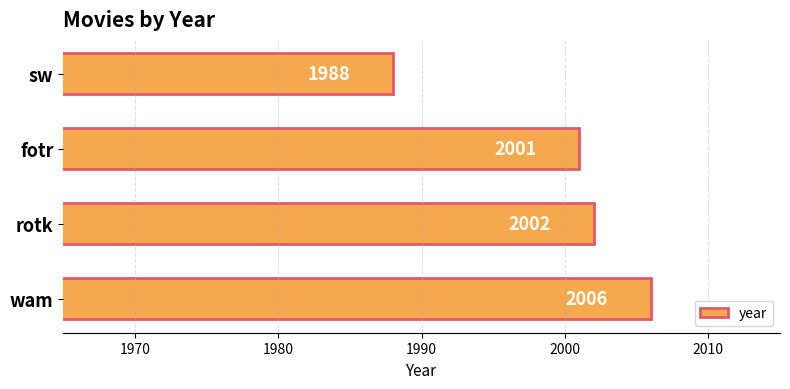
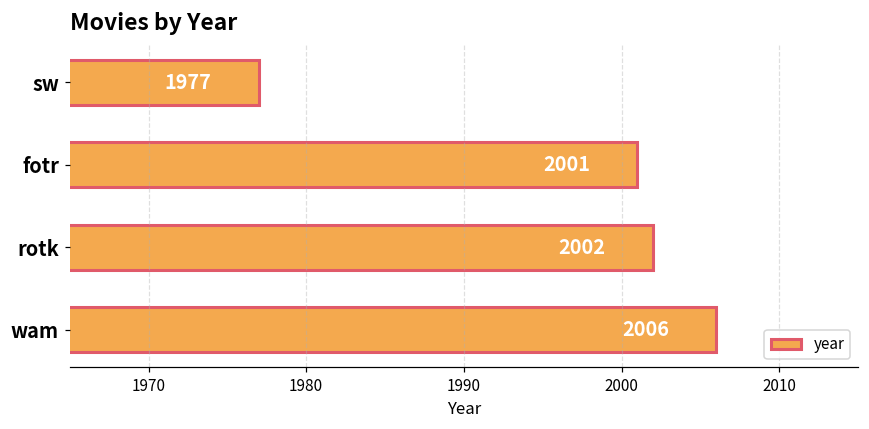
sw: 1988 -> 1977
